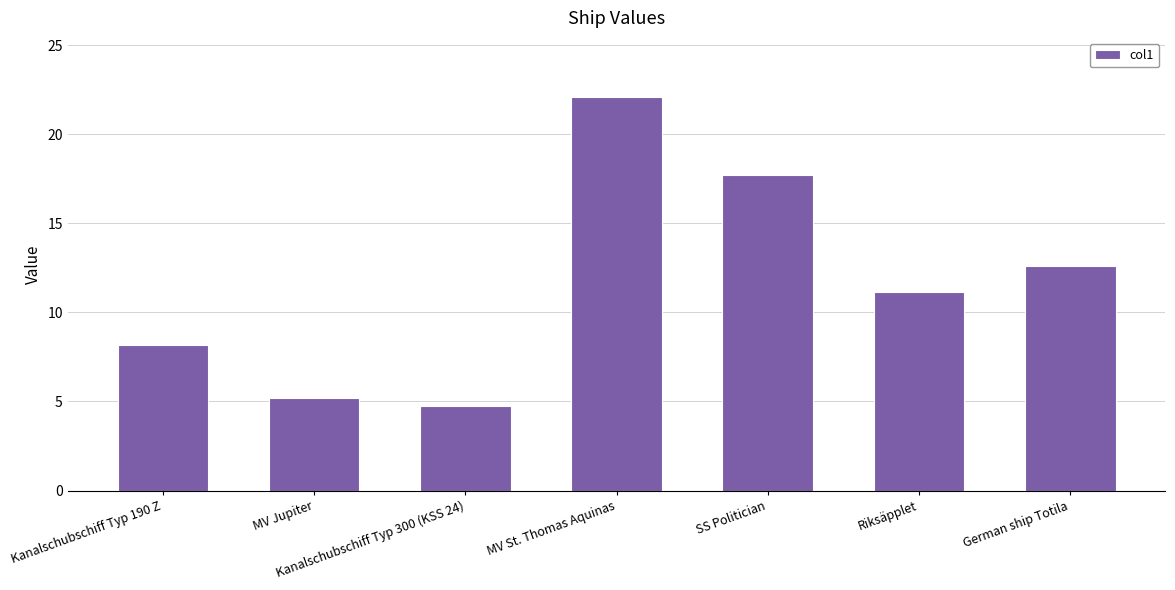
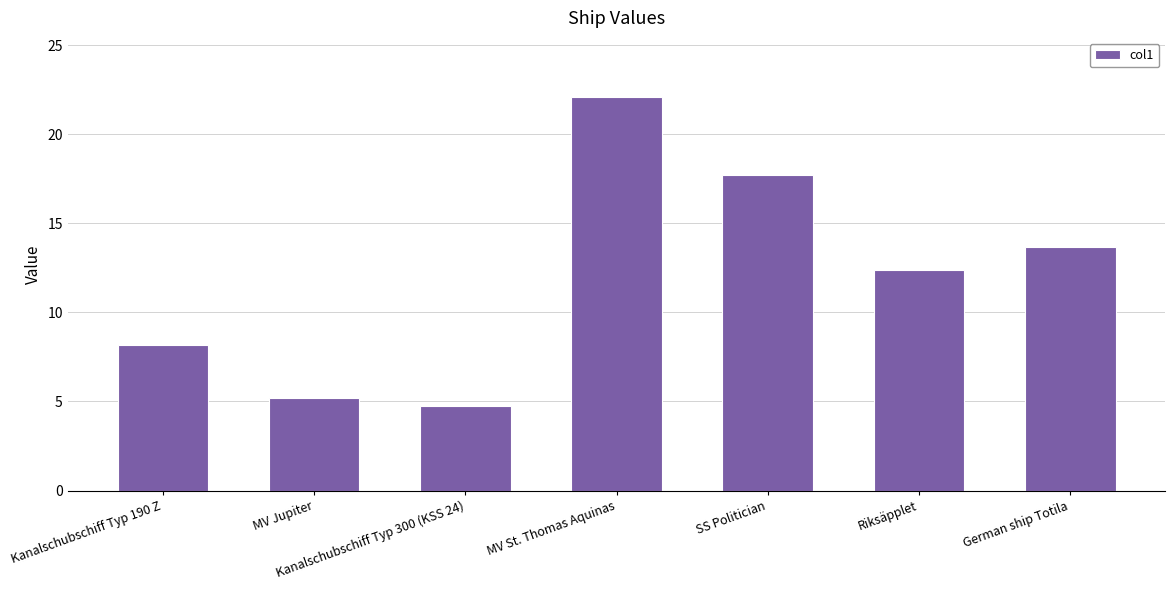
Riksäpplet: 11.2 -> 12.4
German ship Totila: 12.6 -> 13.7
